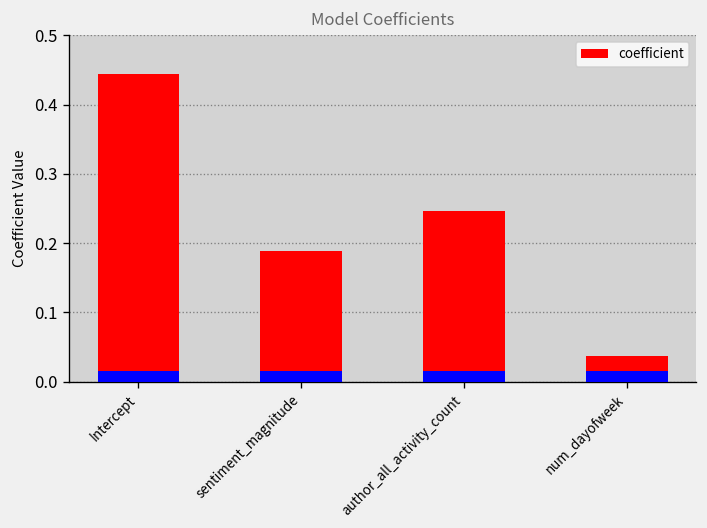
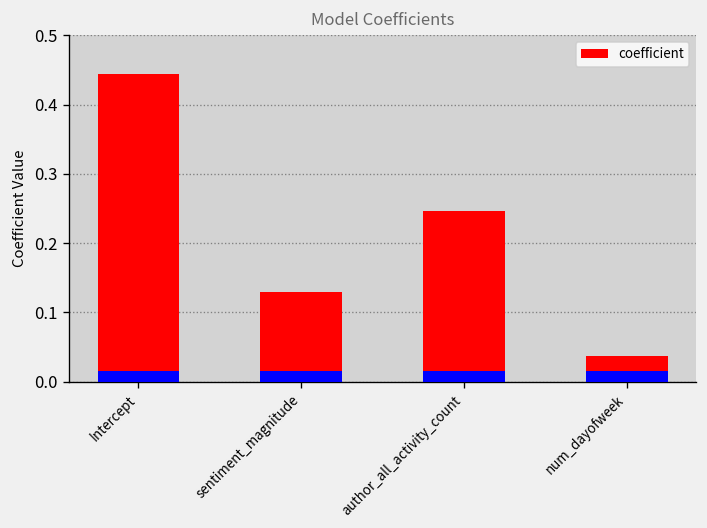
coefficient, sentiment_magnitude: 0.19 -> 0.13
